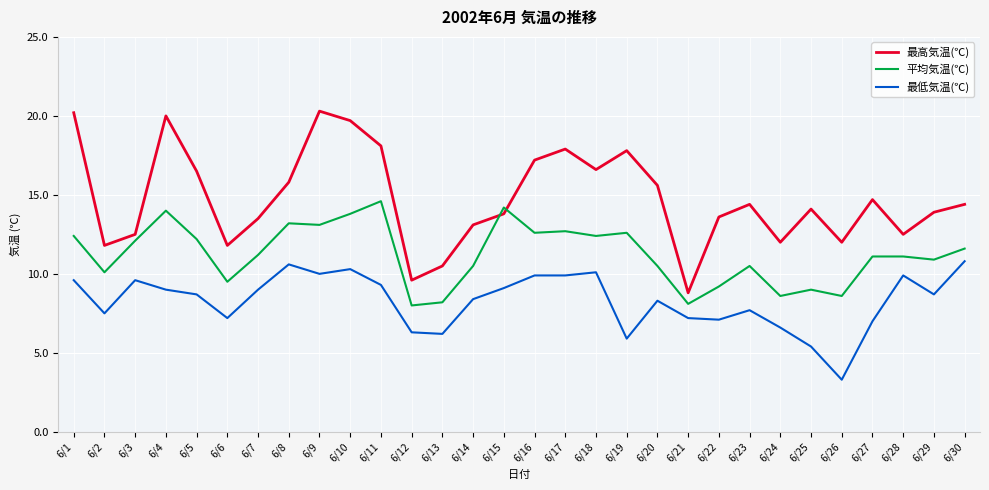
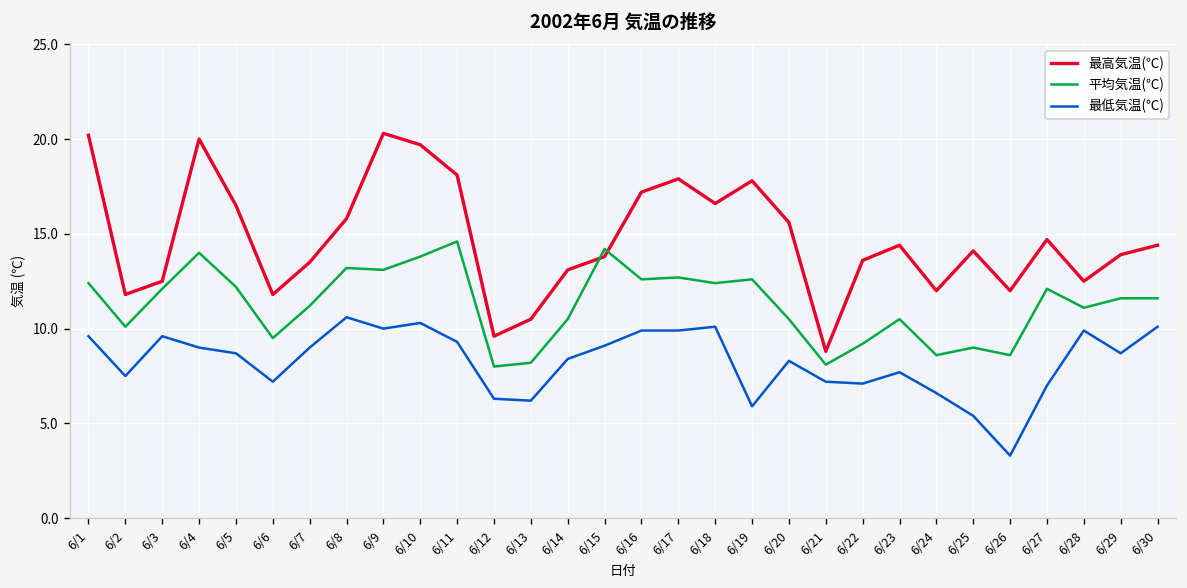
平均気温(℃), 6/27: 11.1 -> 12.1
平均気温(℃), 6/29: 10.9 -> 11.6
最低気温(℃), 6/30: 10.8 -> 10.1
